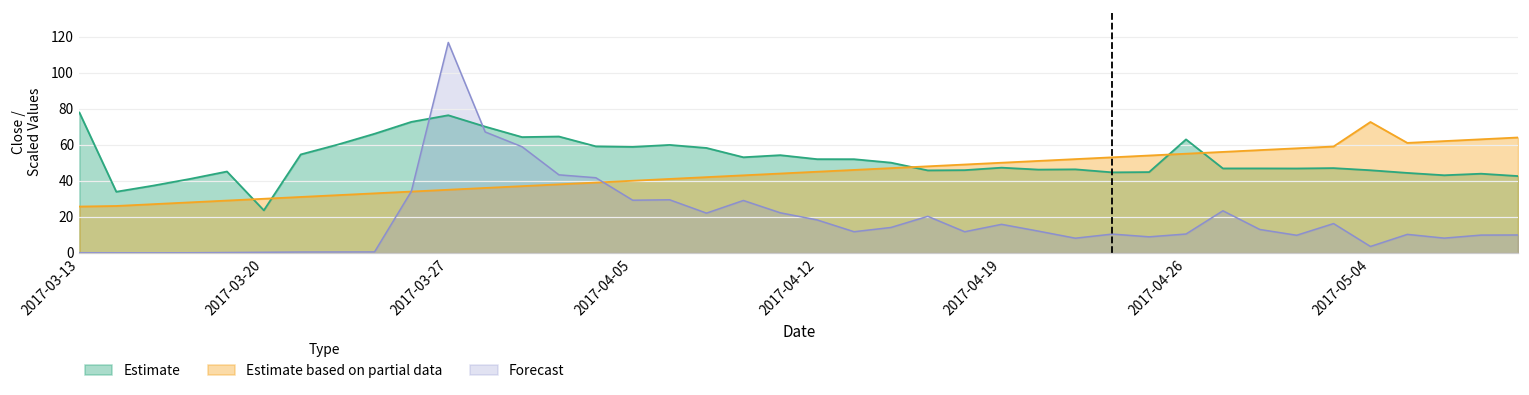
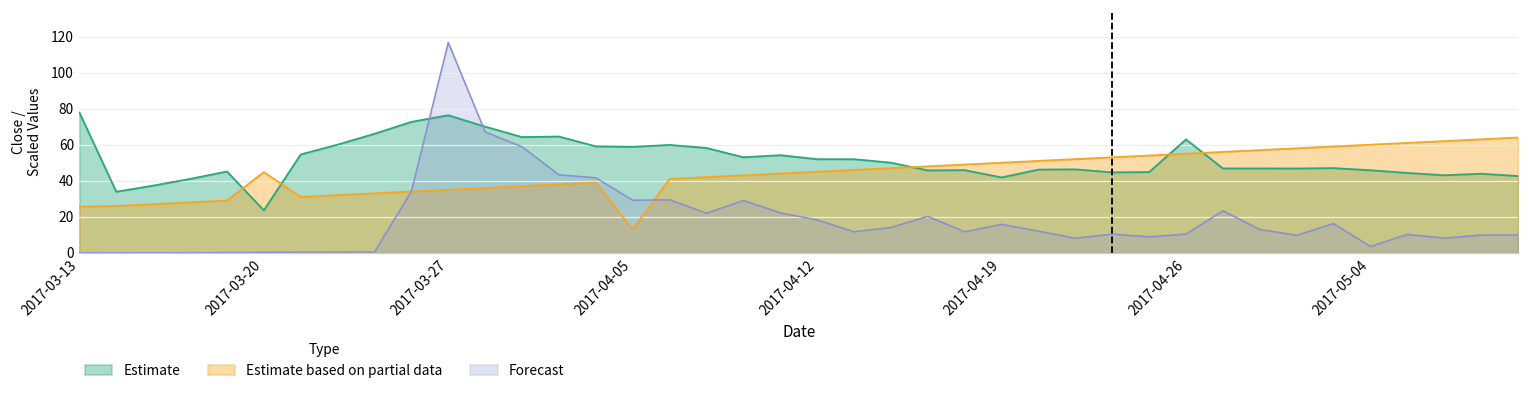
Estimate based on partial data, 2017-03-20: 30 -> 45
Estimate based on partial data, 2017-04-05: 40 -> 13
Estimate, 2017-04-19: 47 -> 42
Estimate based on partial data, 2017-05-04: 73 -> 60
